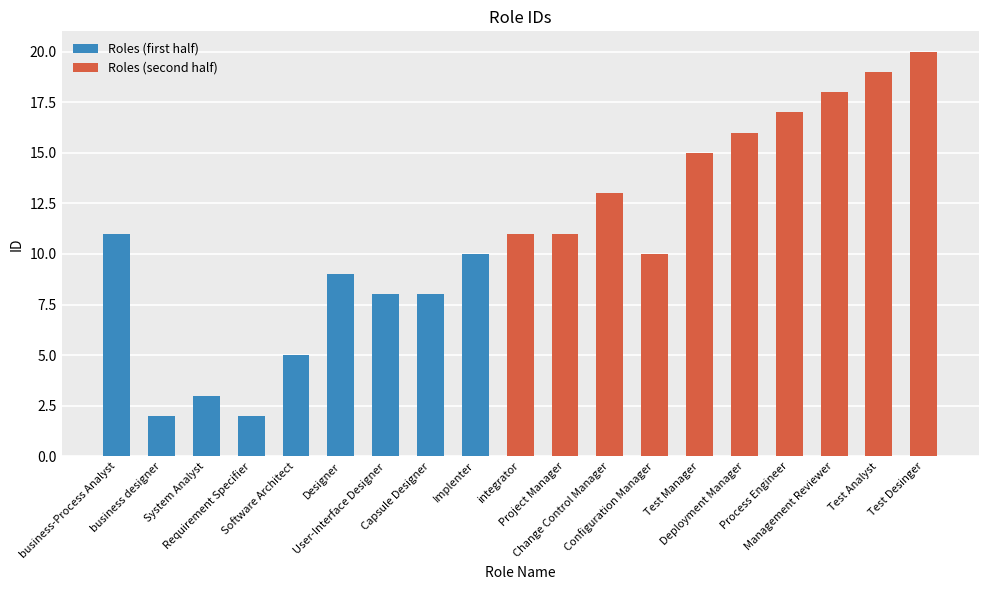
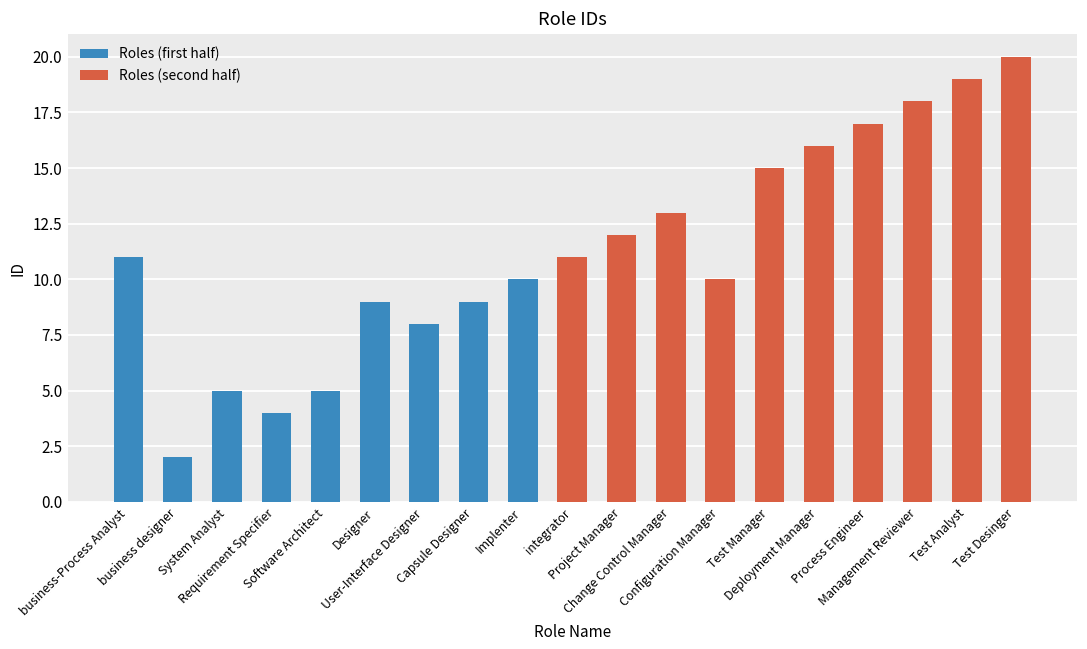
Roles (first half), System Analyst: 3 -> 5
Roles (first half), Requirement Specifier: 2 -> 4
Roles (first half), Capsule Designer: 8 -> 9
Roles (second half), Project Manager: 11 -> 12
